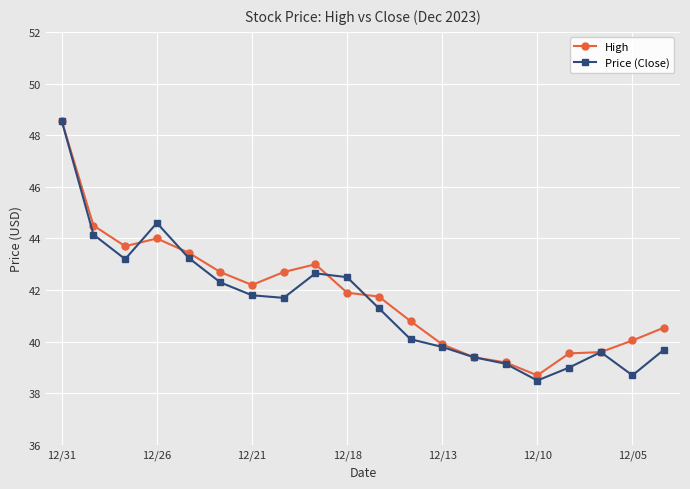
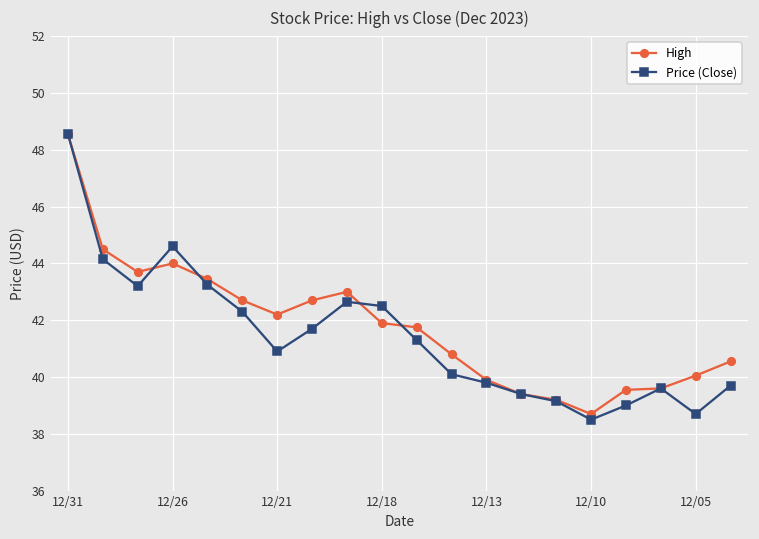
Price (Close), 12/21: 41.8 -> 40.9
